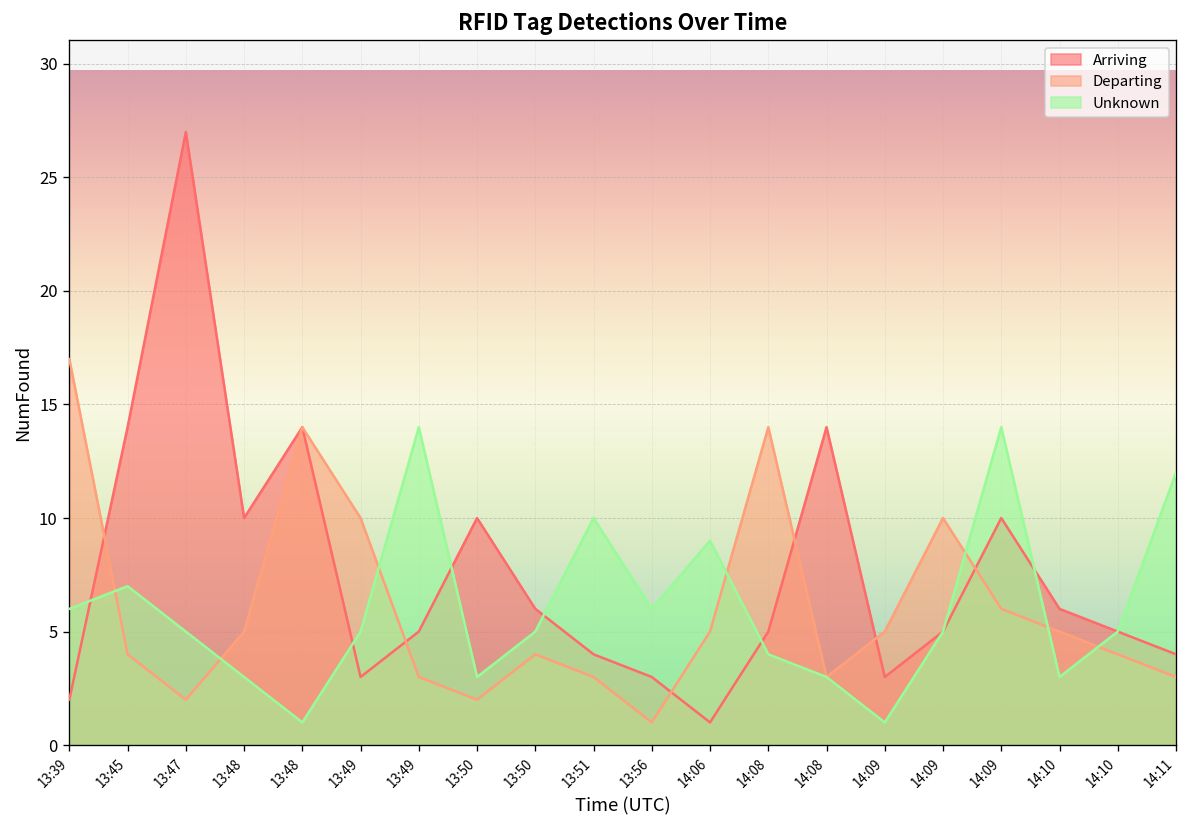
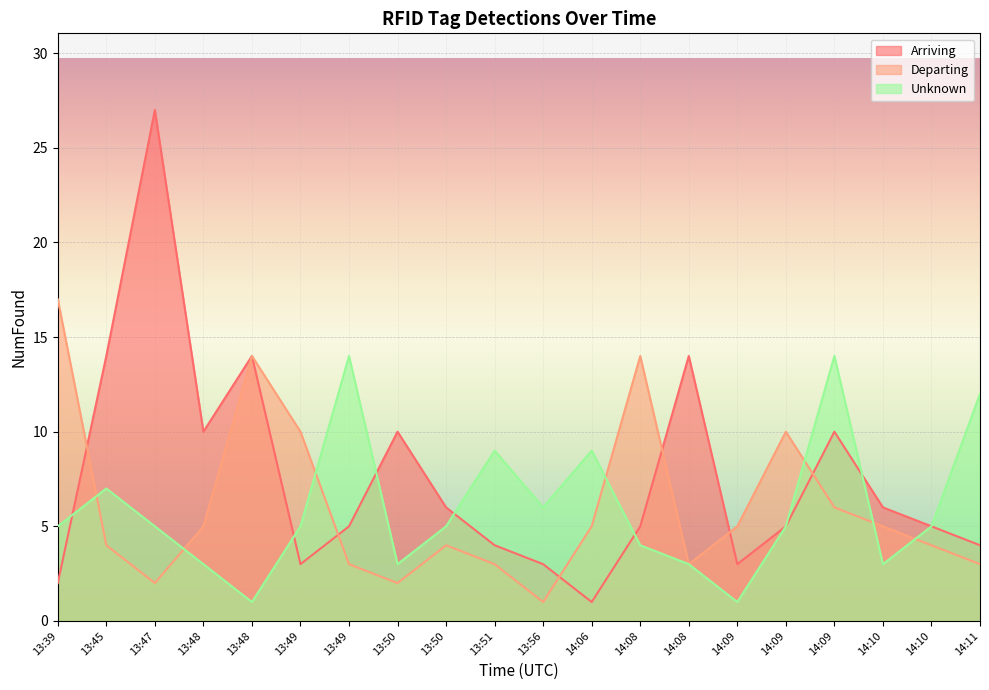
Unknown, 13:39: 6 -> 5
Unknown, 13:51: 10 -> 9
